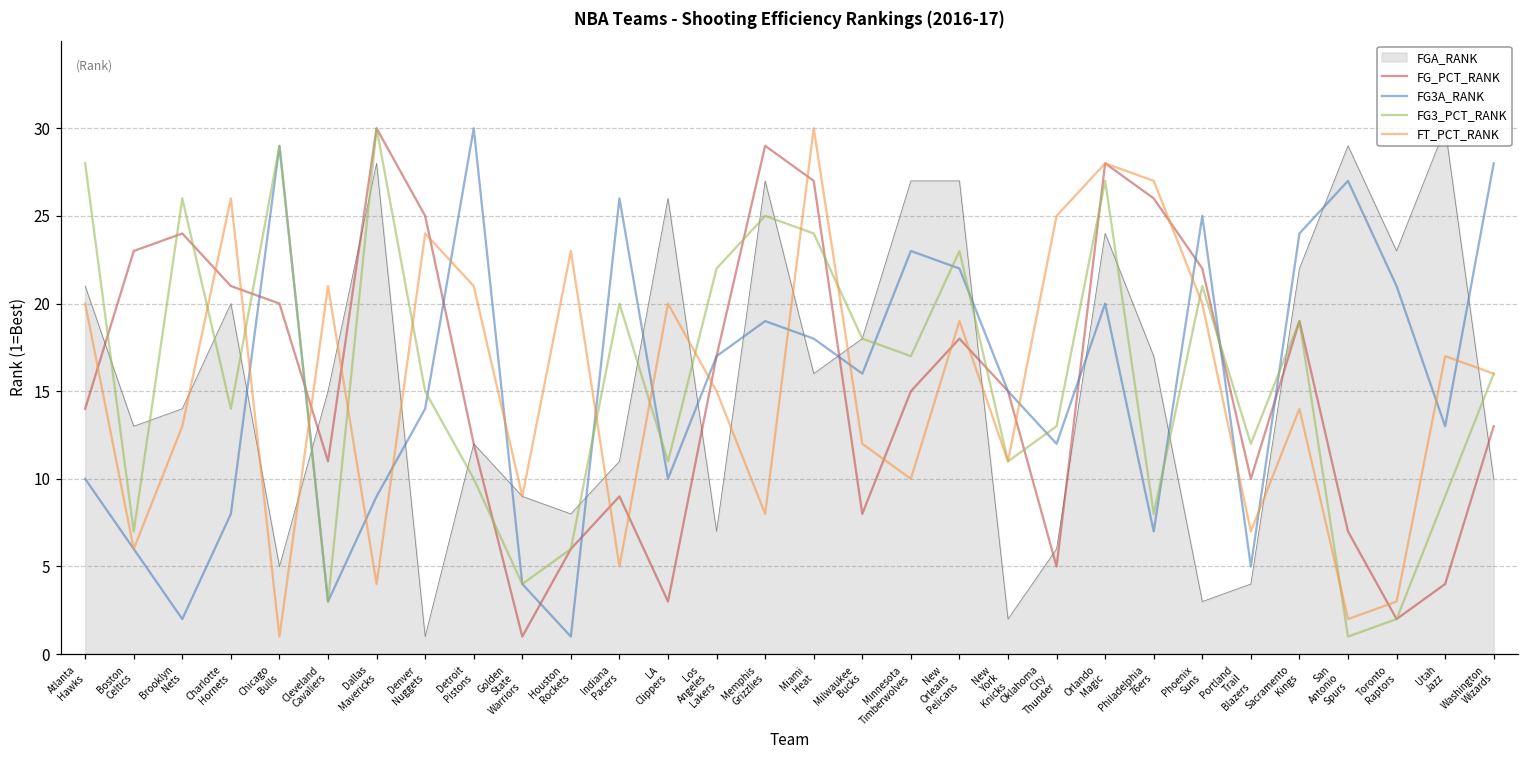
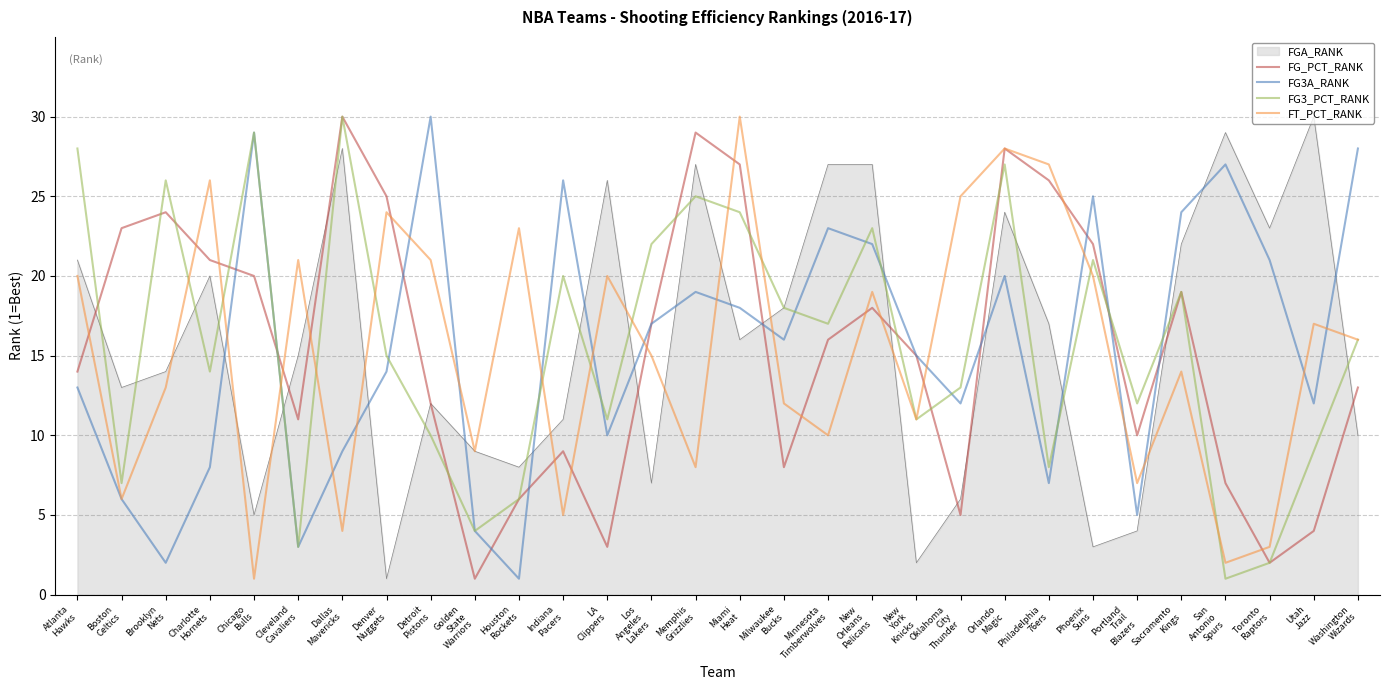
FG3A_RANK, Atlanta Hawks: 10 -> 13
FG_PCT_RANK, Minnesota Timberwolves: 15 -> 16
FG3A_RANK, Utah Jazz: 13 -> 12
